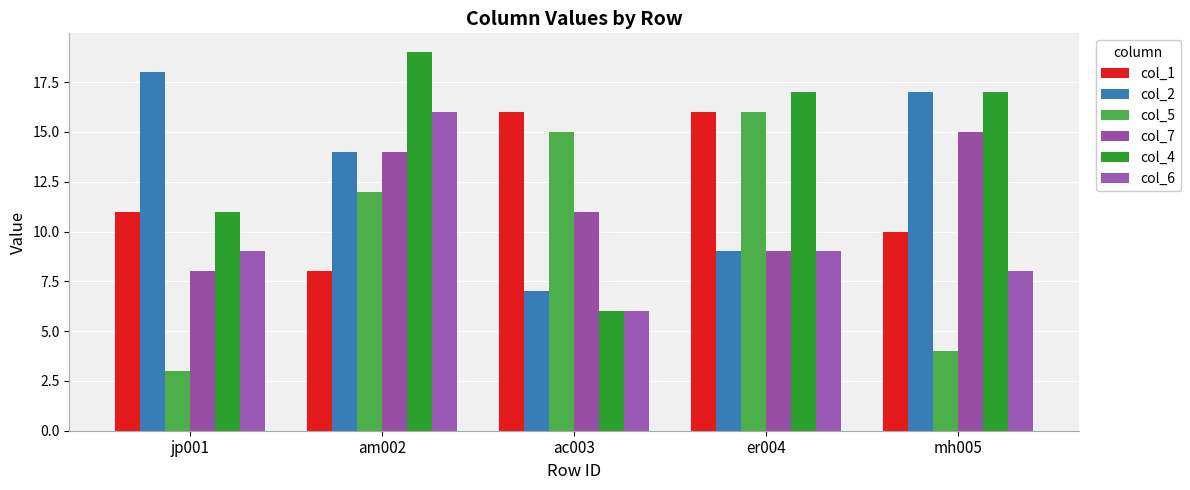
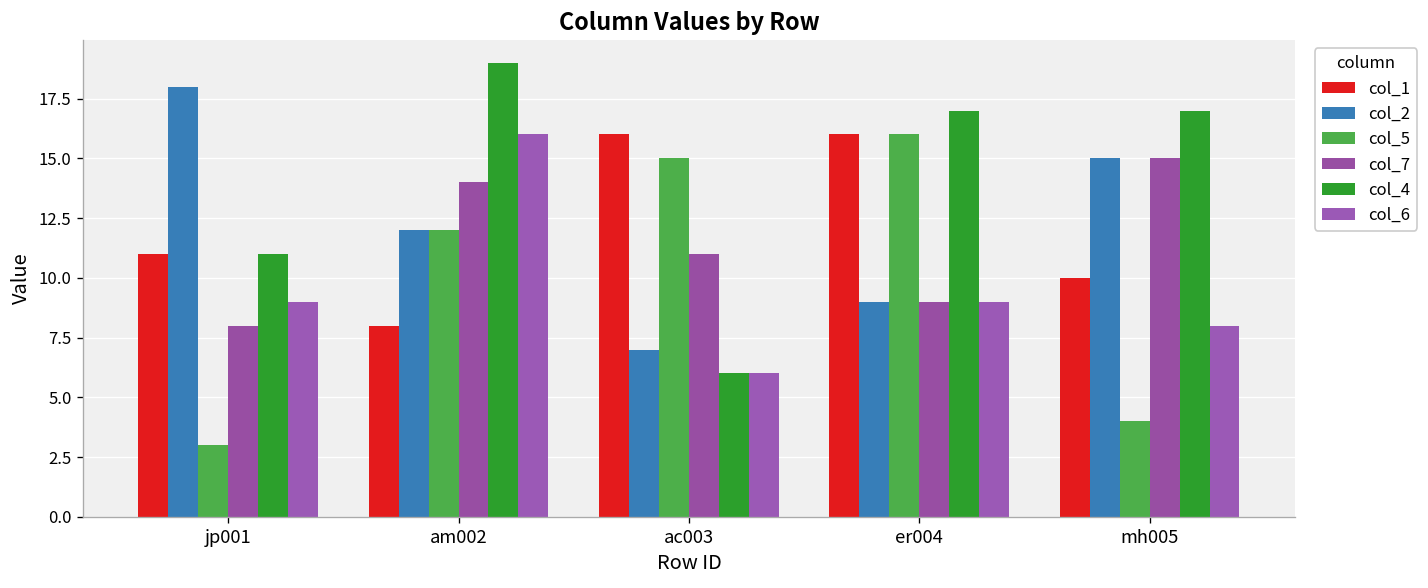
col_2, am002: 14 -> 12
col_2, mh005: 17 -> 15
